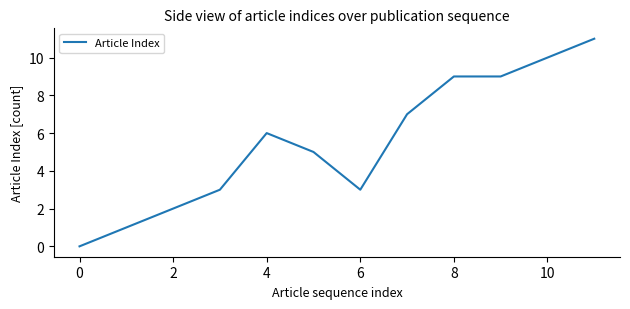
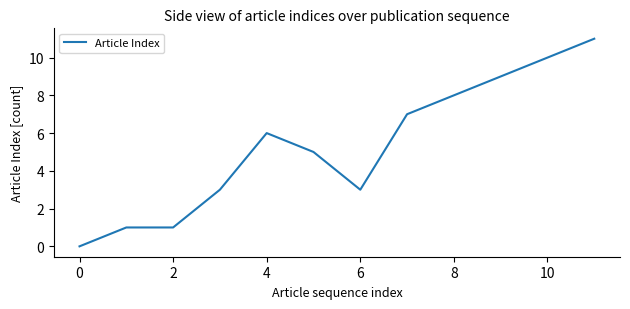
2: 2 -> 1
8: 9 -> 8
